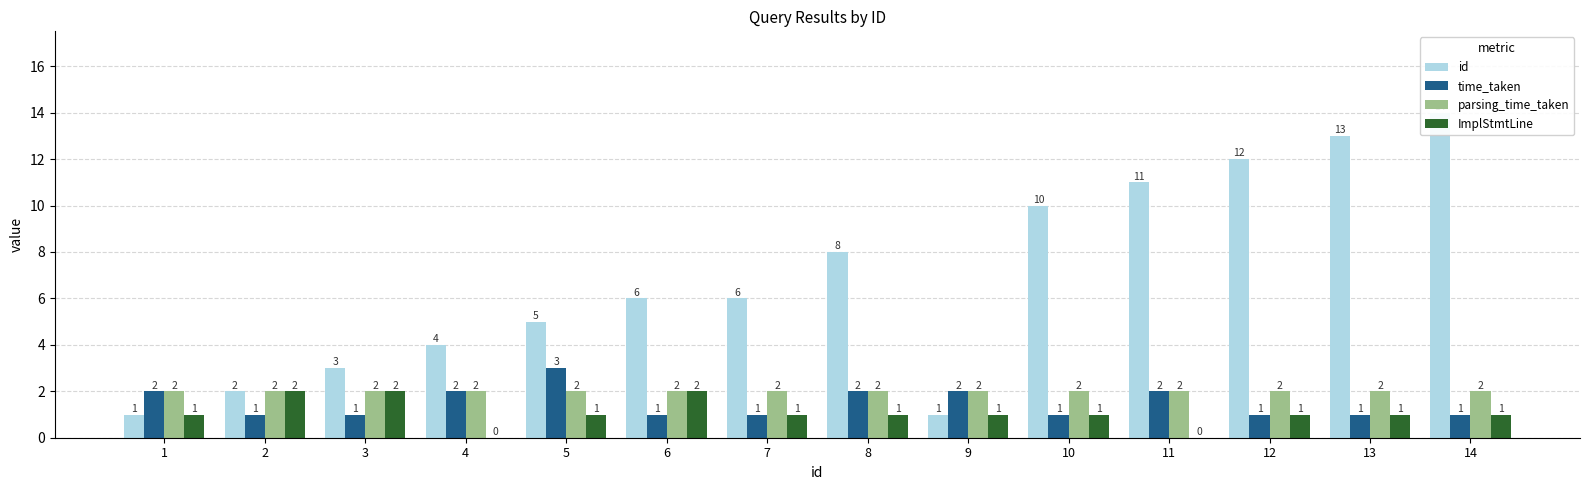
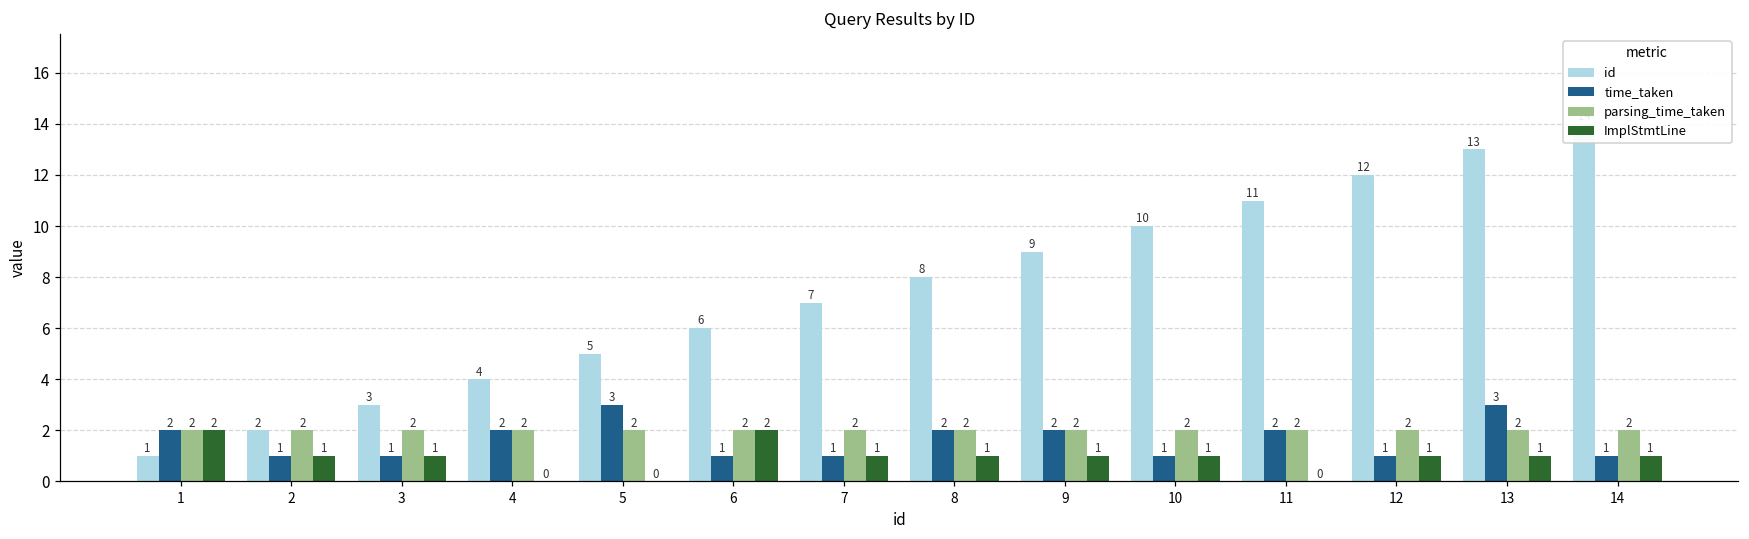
ImplStmtLine, 1: 1 -> 2
ImplStmtLine, 2: 2 -> 1
ImplStmtLine, 3: 2 -> 1
ImplStmtLine, 5: 1 -> 0
id, 7: 6 -> 7
id, 9: 1 -> 9
time_taken, 13: 1 -> 3
